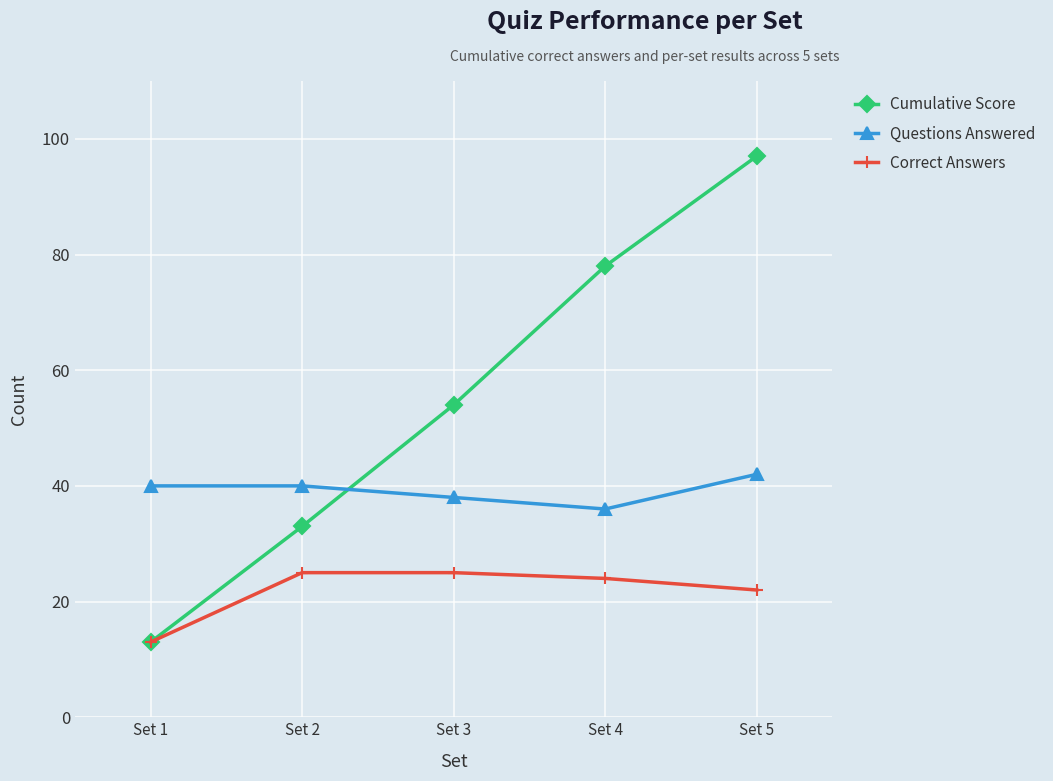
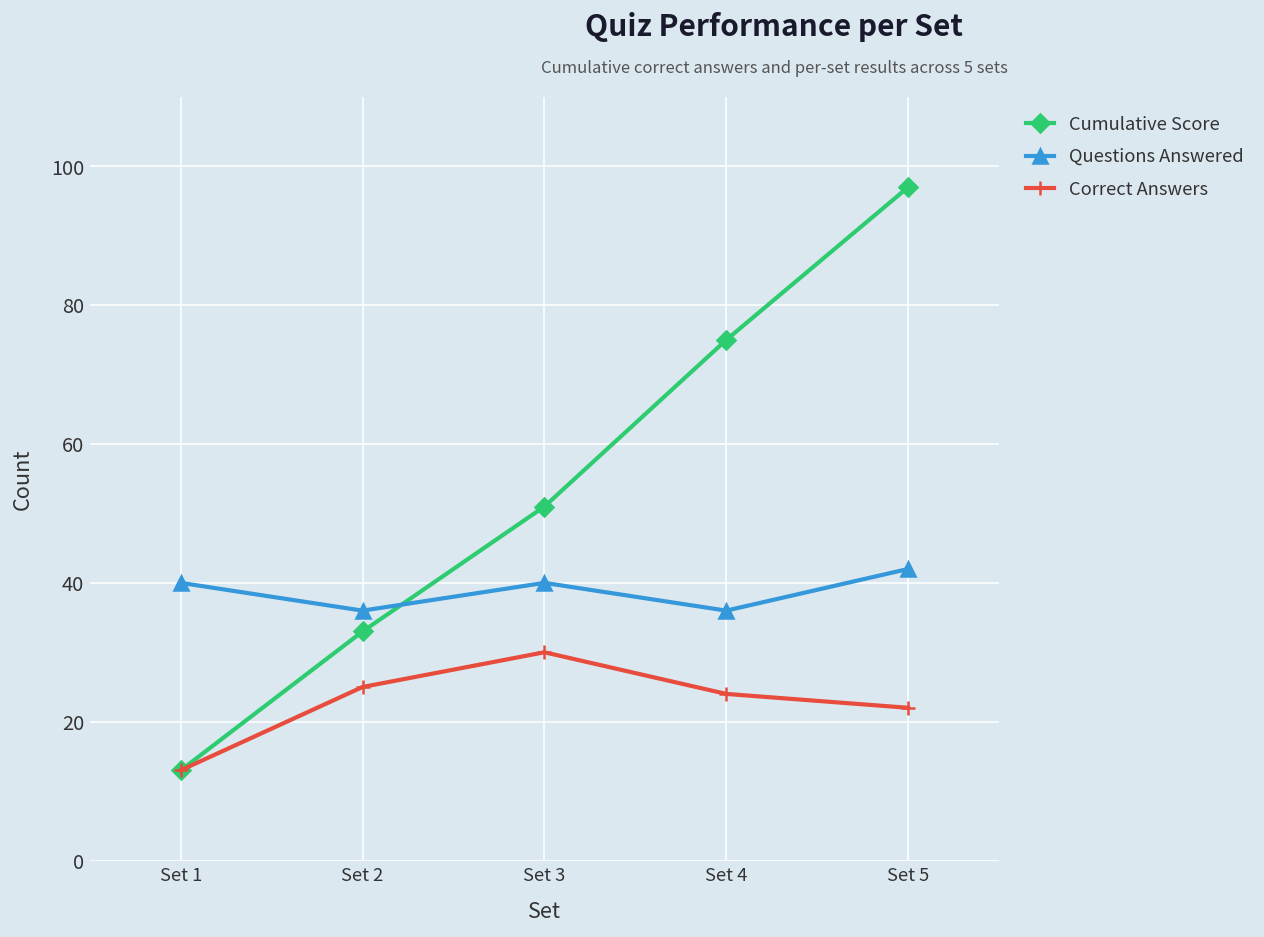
Questions Answered, Set 2: 40 -> 36
Cumulative Score, Set 3: 54 -> 51
Questions Answered, Set 3: 38 -> 40
Correct Answers, Set 3: 25 -> 30
Cumulative Score, Set 4: 78 -> 75
